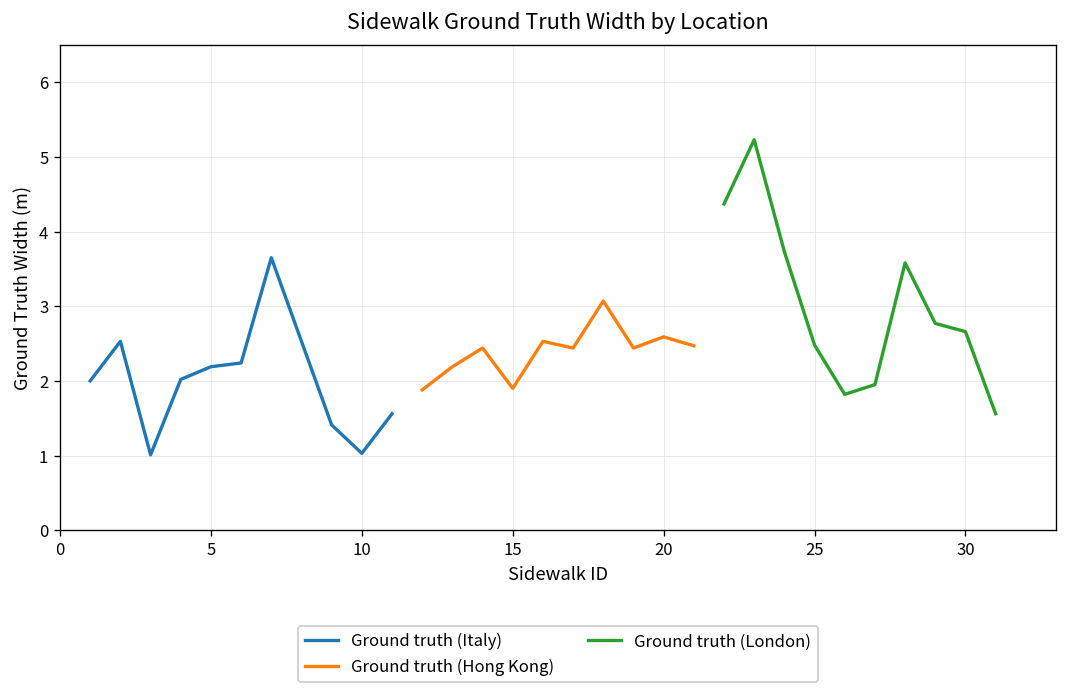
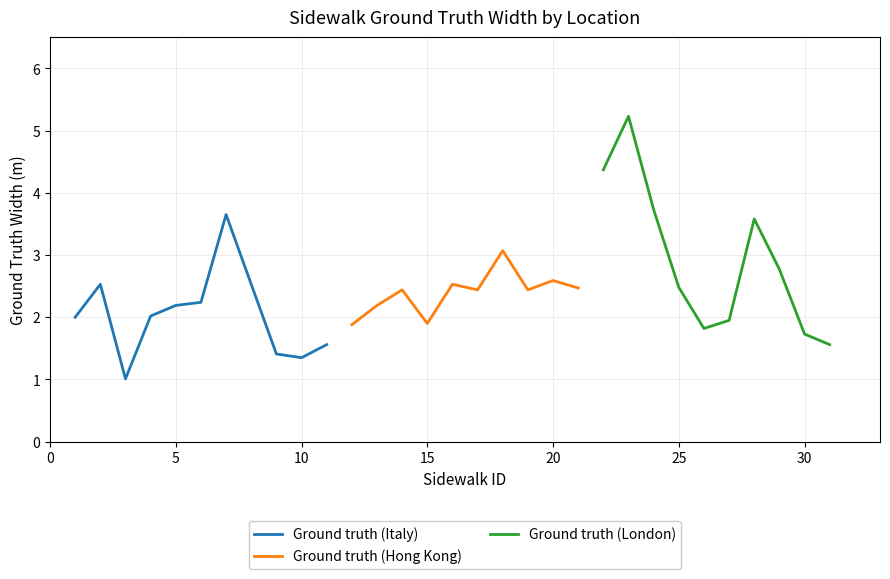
Ground truth (Italy), 10: 1.0 -> 1.4
Ground truth (London), 30: 2.7 -> 1.7
